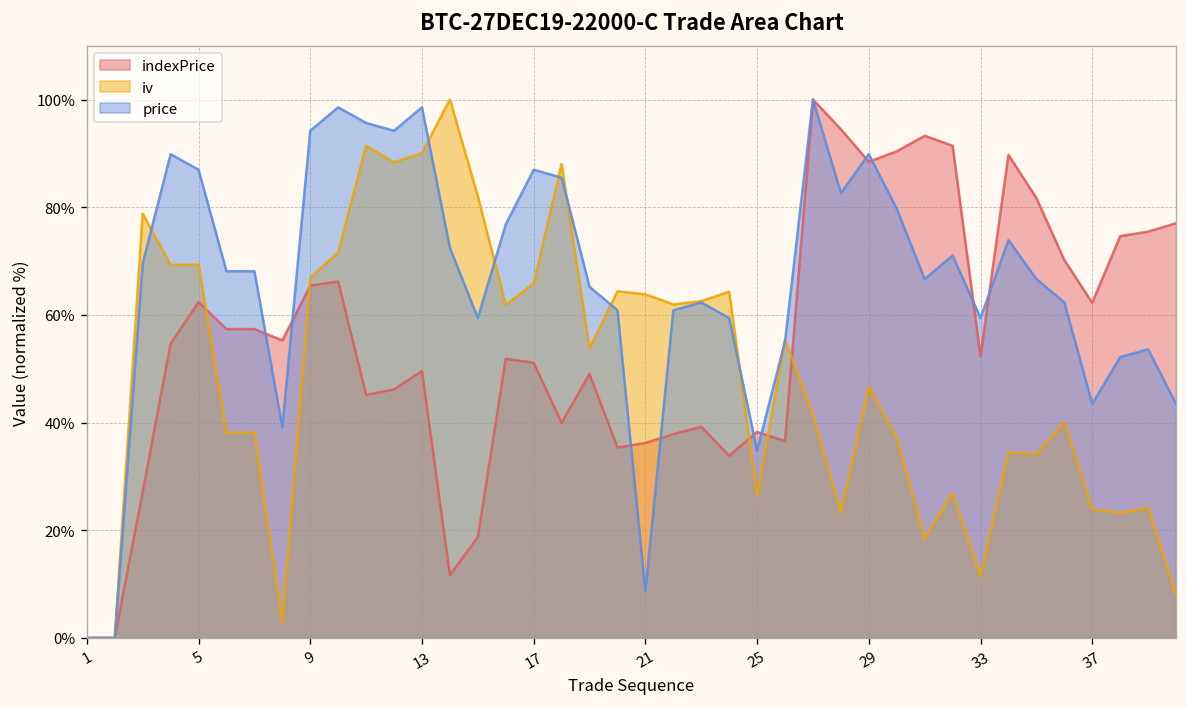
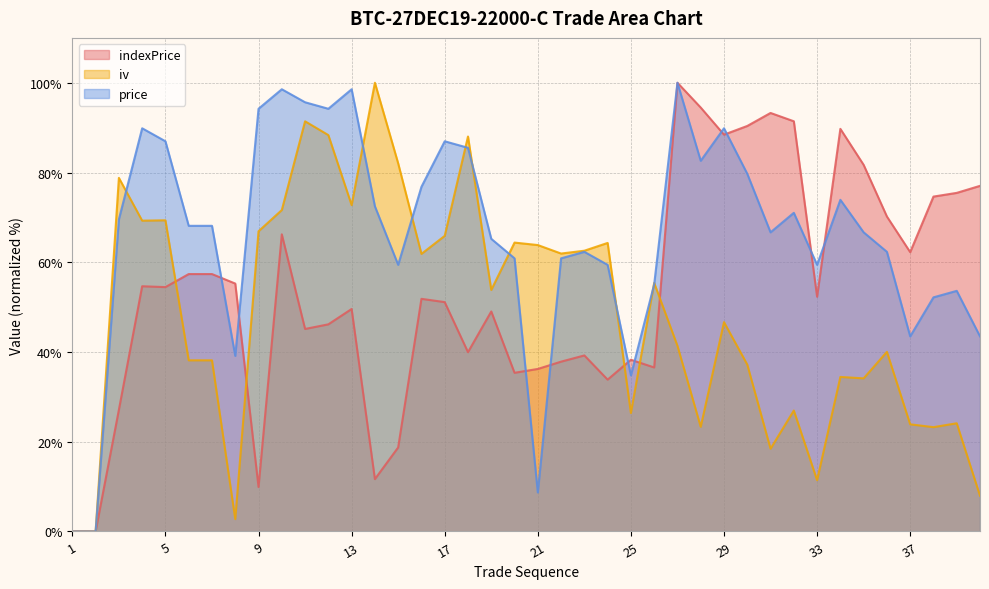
indexPrice, 5: 62% -> 54%
indexPrice, 9: 65% -> 10%
iv, 13: 90% -> 73%
